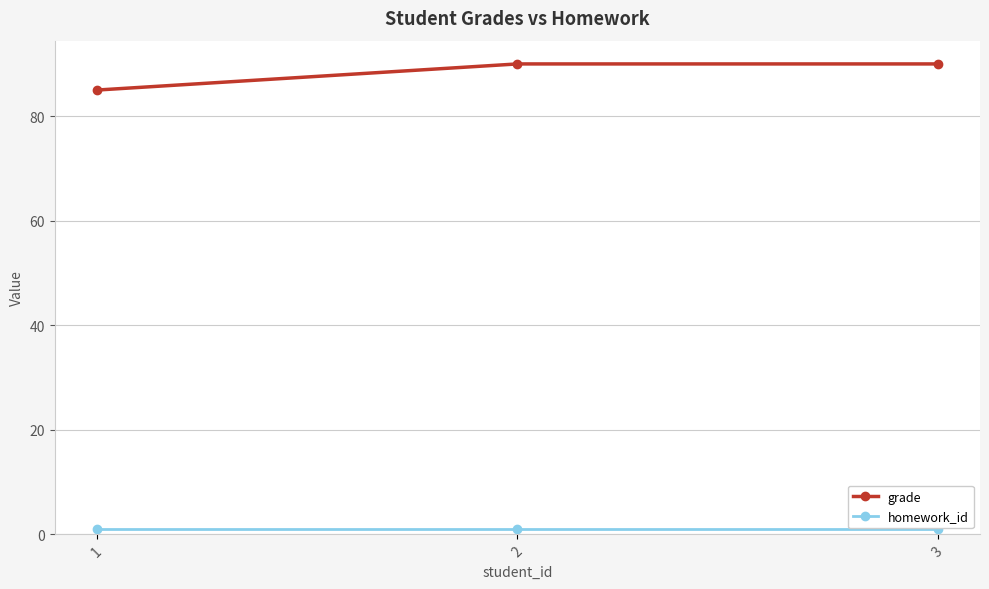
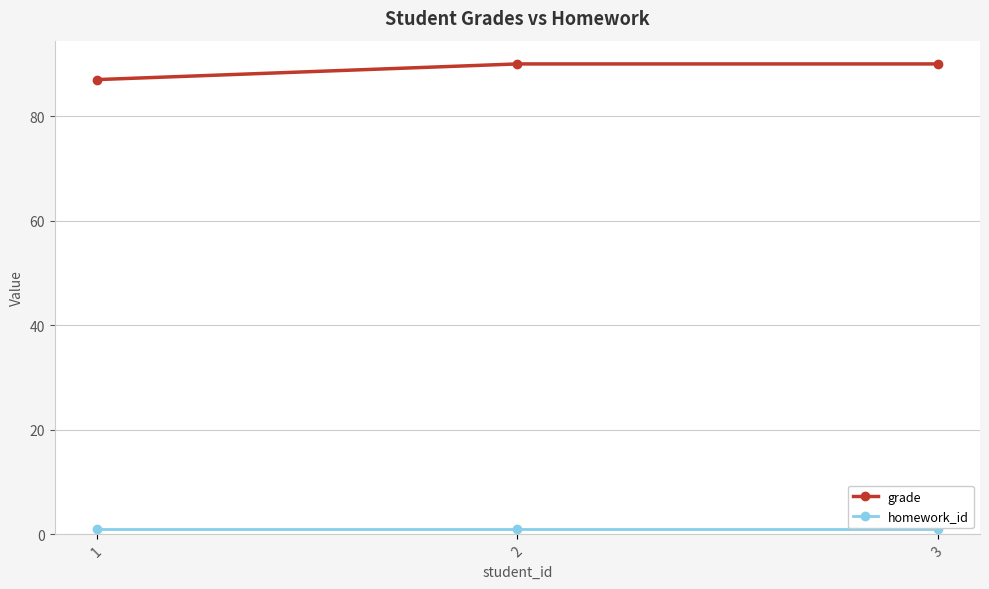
grade, 1: 85 -> 87
